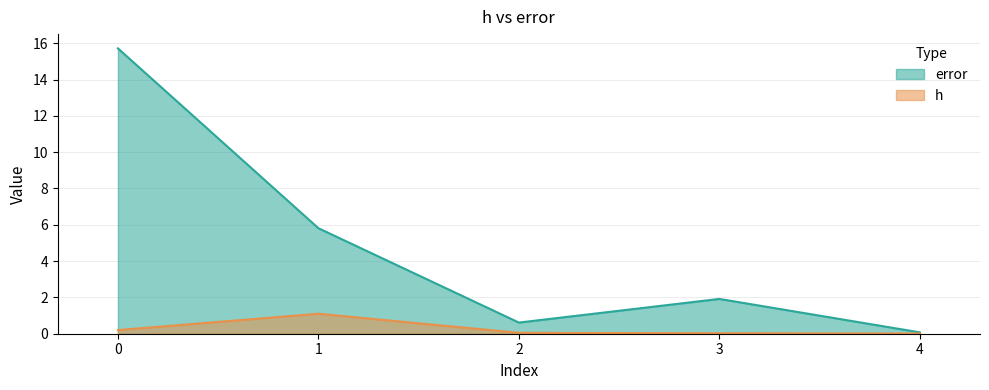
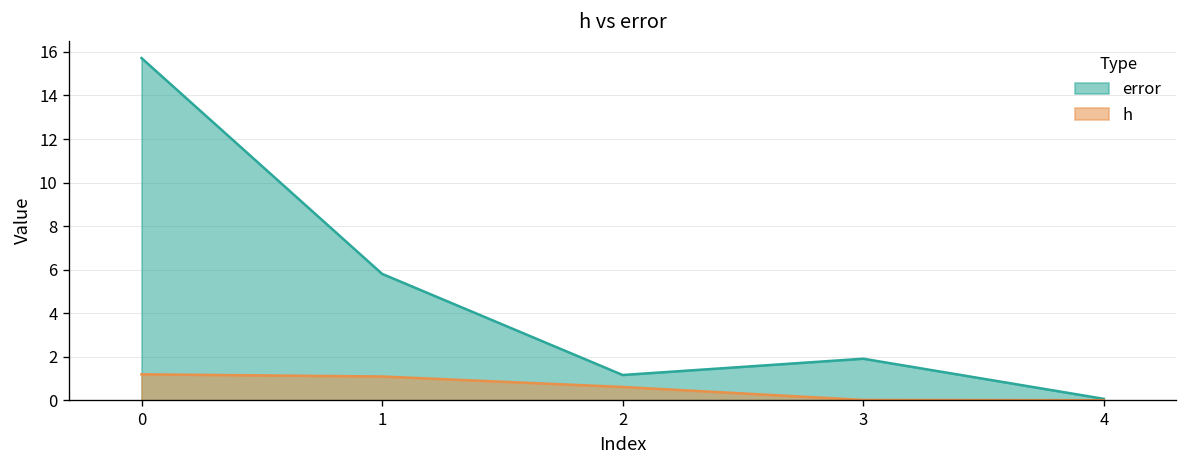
h, 0: 0.2 -> 1.2
error, 2: 0.6 -> 1.2
h, 2: 0.1 -> 0.6
